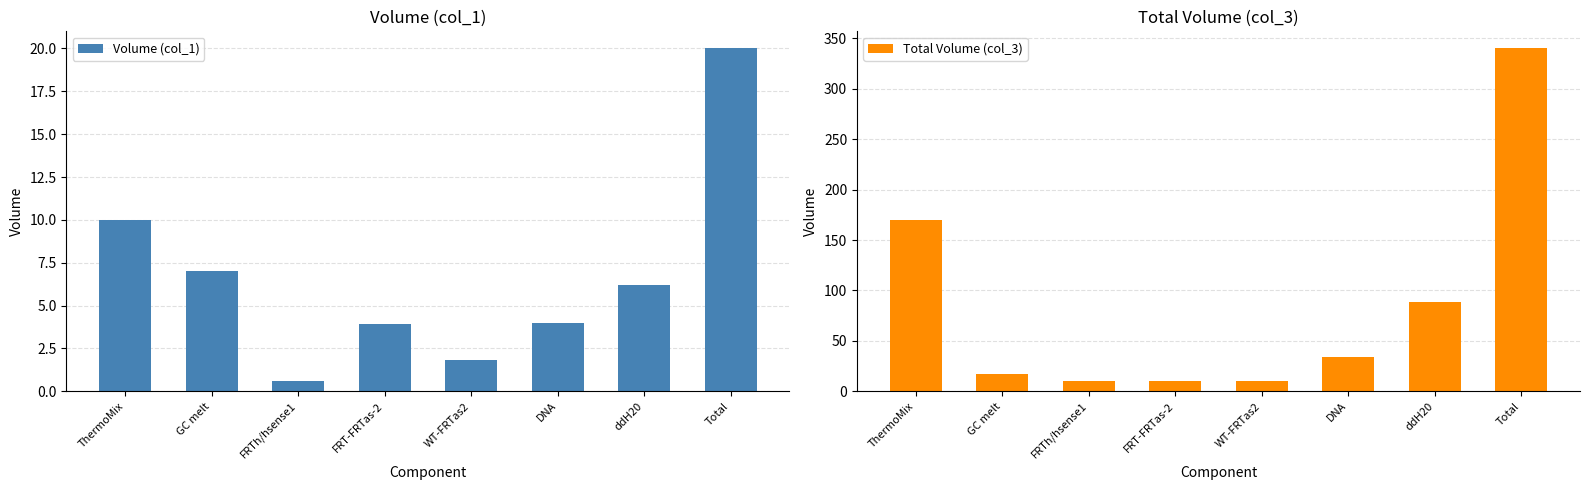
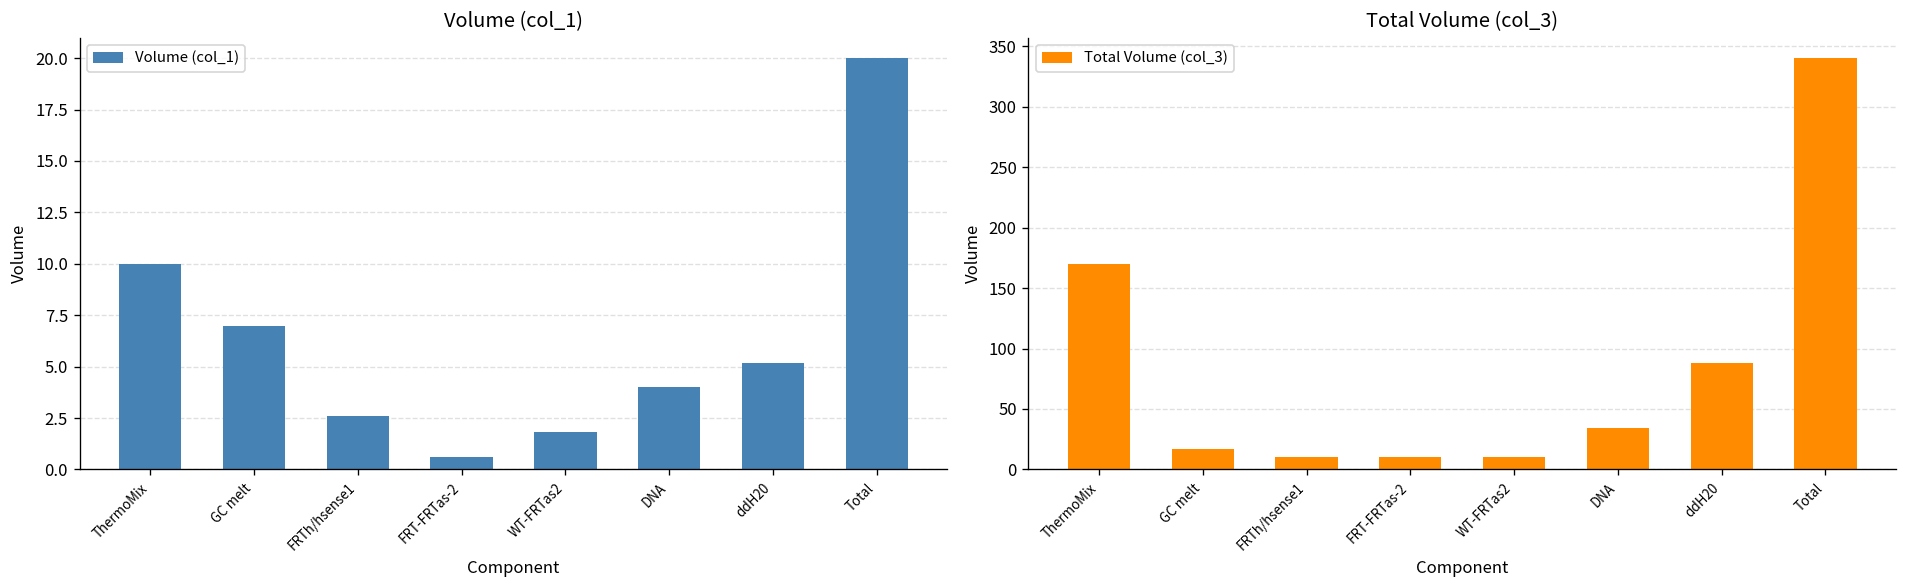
Volume (col_1), FRTh/hsense1: 0.6 -> 2.6
Volume (col_1), FRT-FRTas-2: 3.9 -> 0.6
Volume (col_1), ddH20: 6.2 -> 5.2
